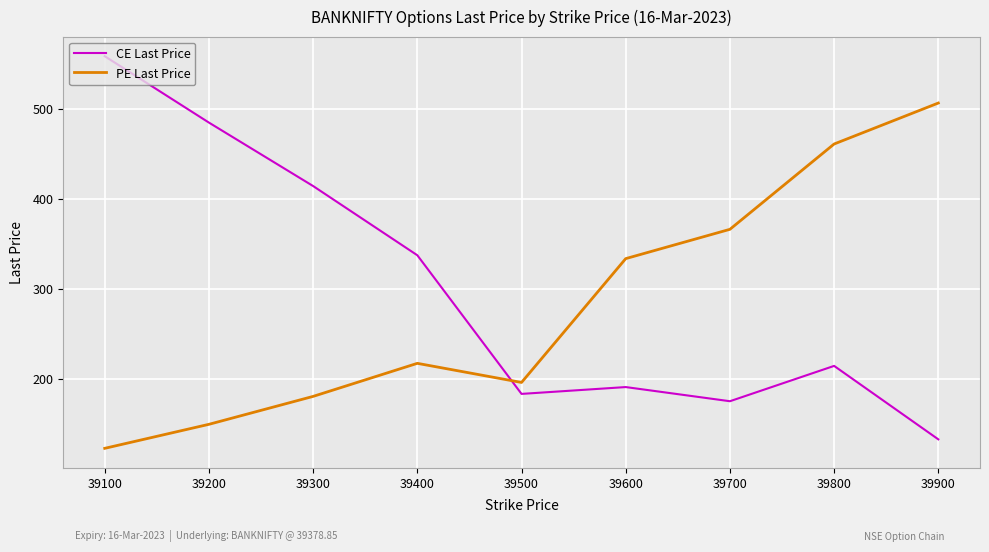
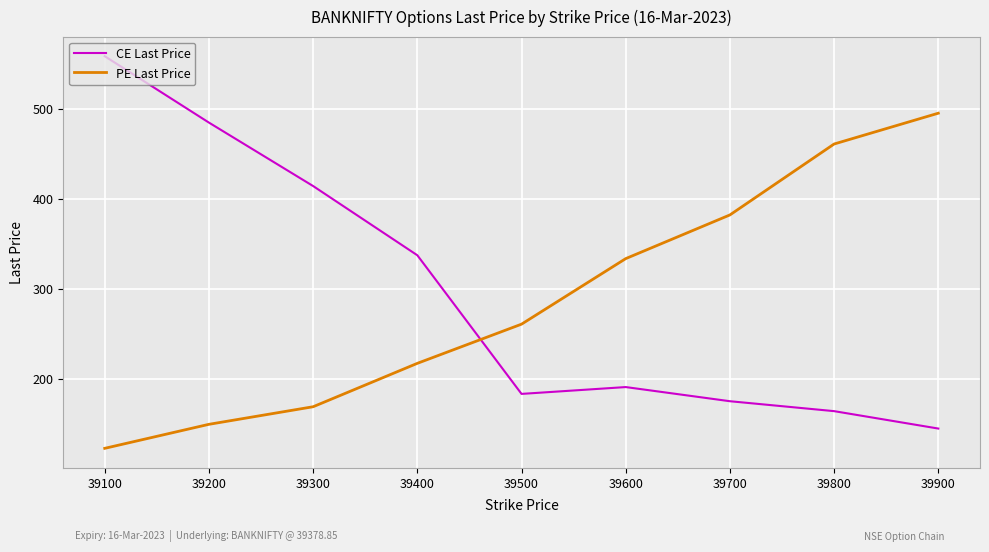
PE Last Price, 39300: 180 -> 170
PE Last Price, 39500: 200 -> 260
PE Last Price, 39700: 370 -> 380
CE Last Price, 39800: 210 -> 160
CE Last Price, 39900: 130 -> 140
PE Last Price, 39900: 510 -> 500
